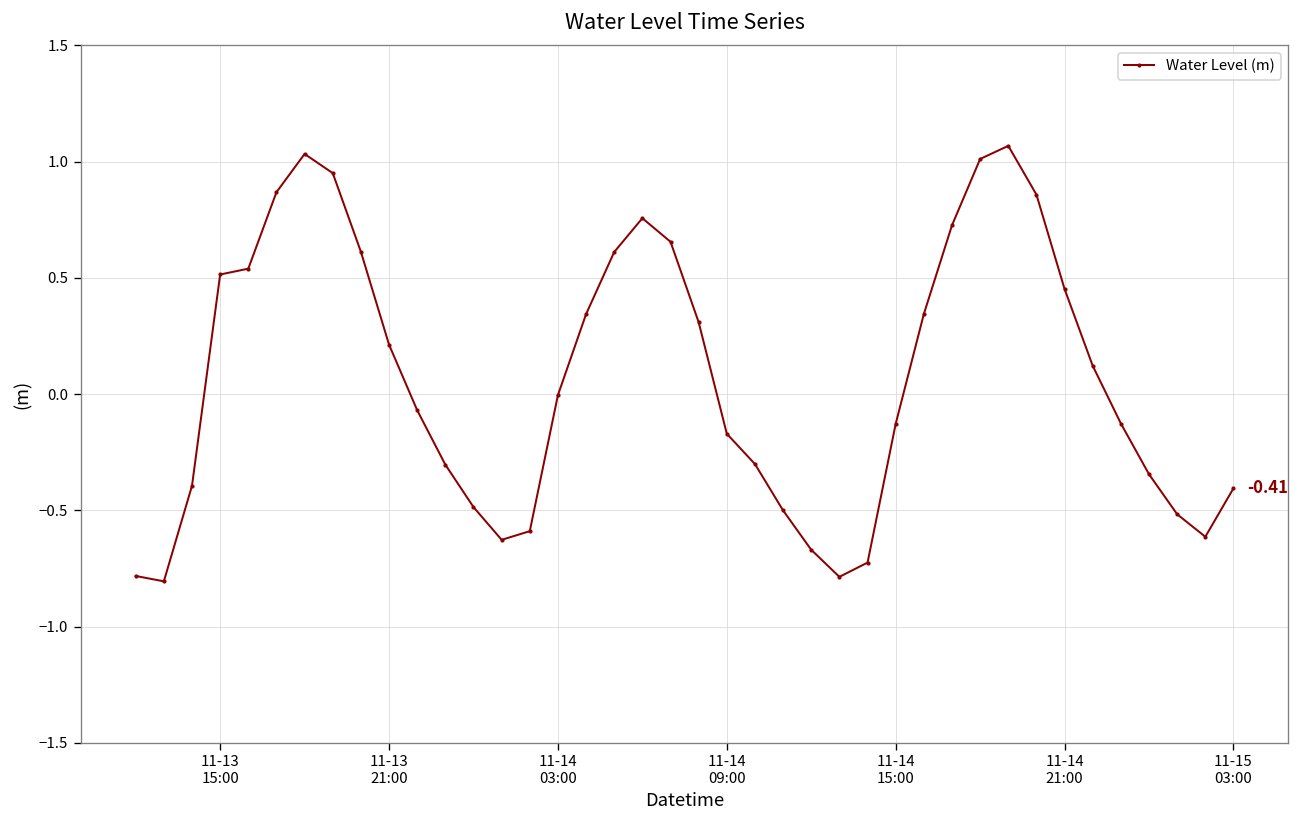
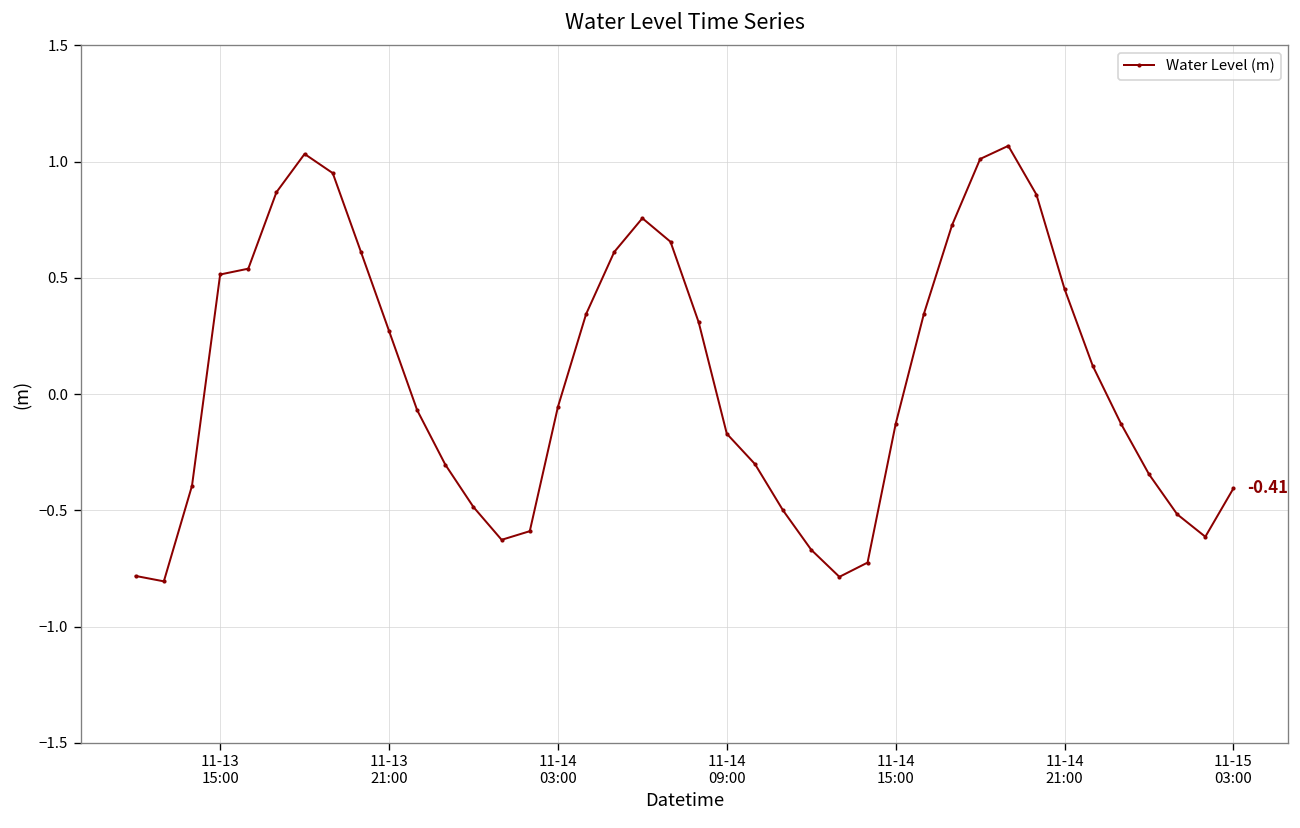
11-13 21:00: 0.21 -> 0.27
11-14 03:00: 0.00 -> -0.05
